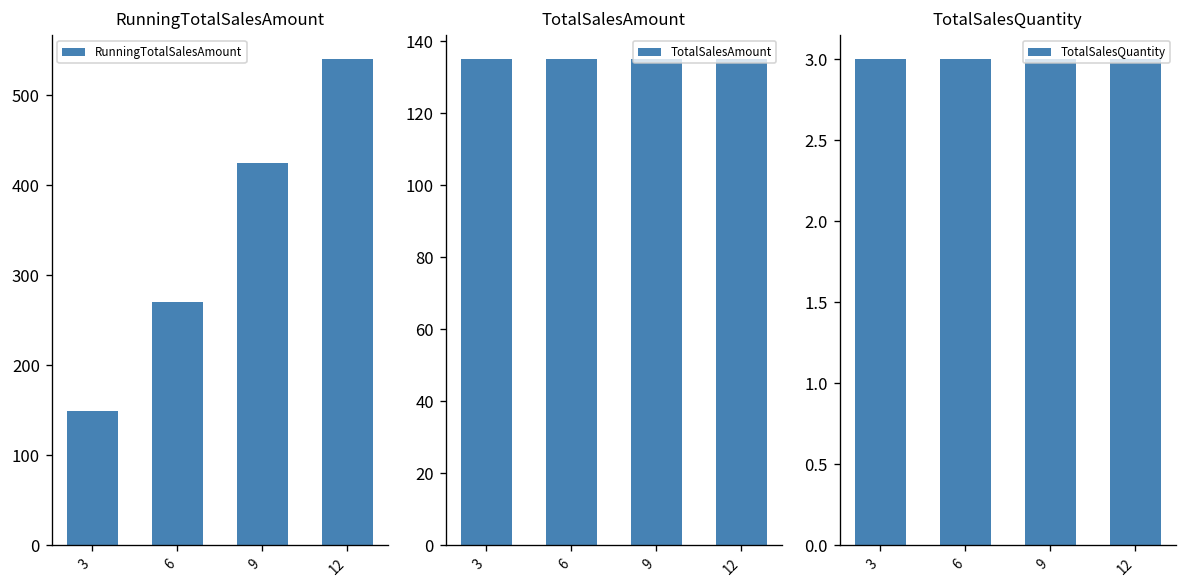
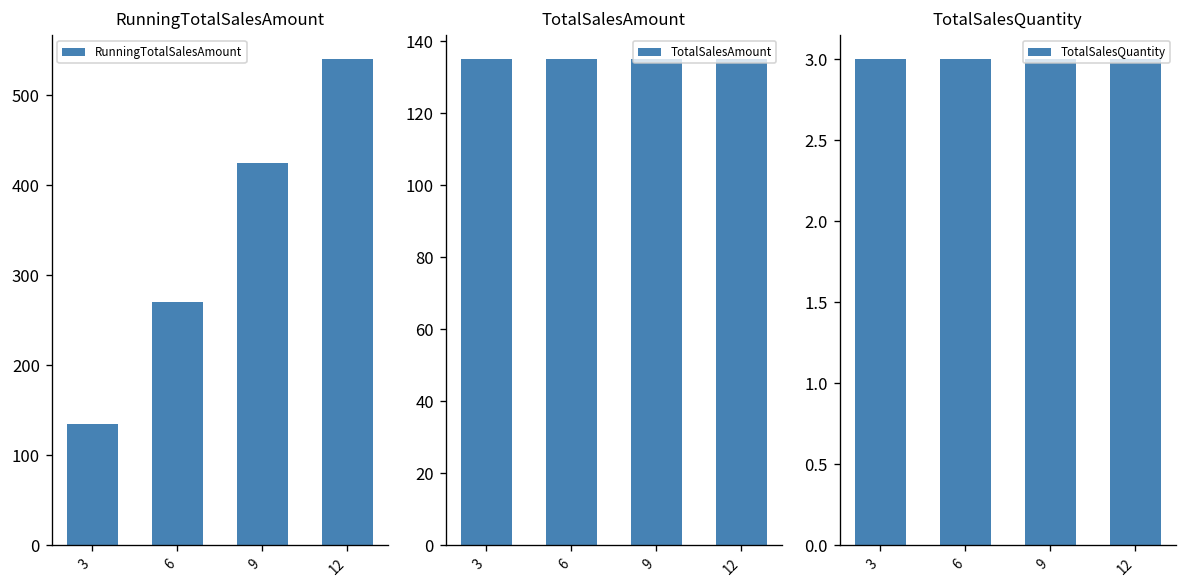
RunningTotalSalesAmount, 3: 150 -> 140
